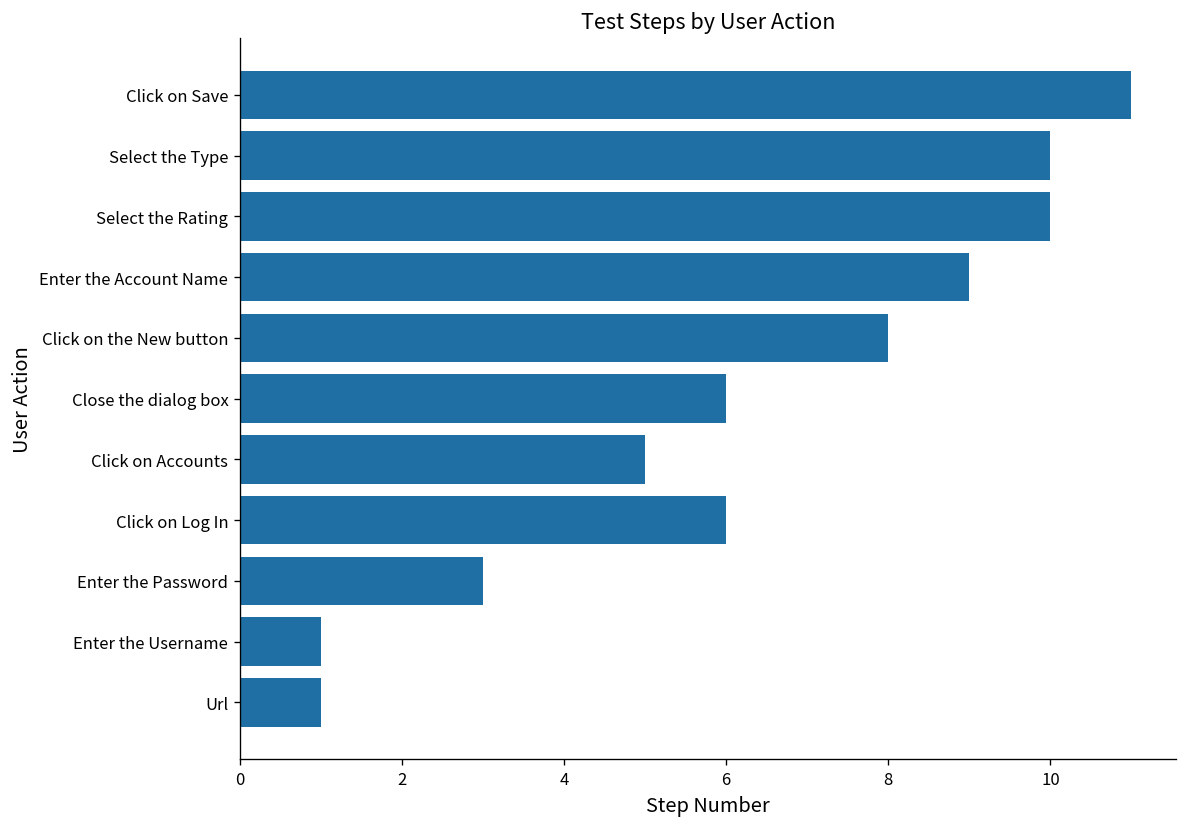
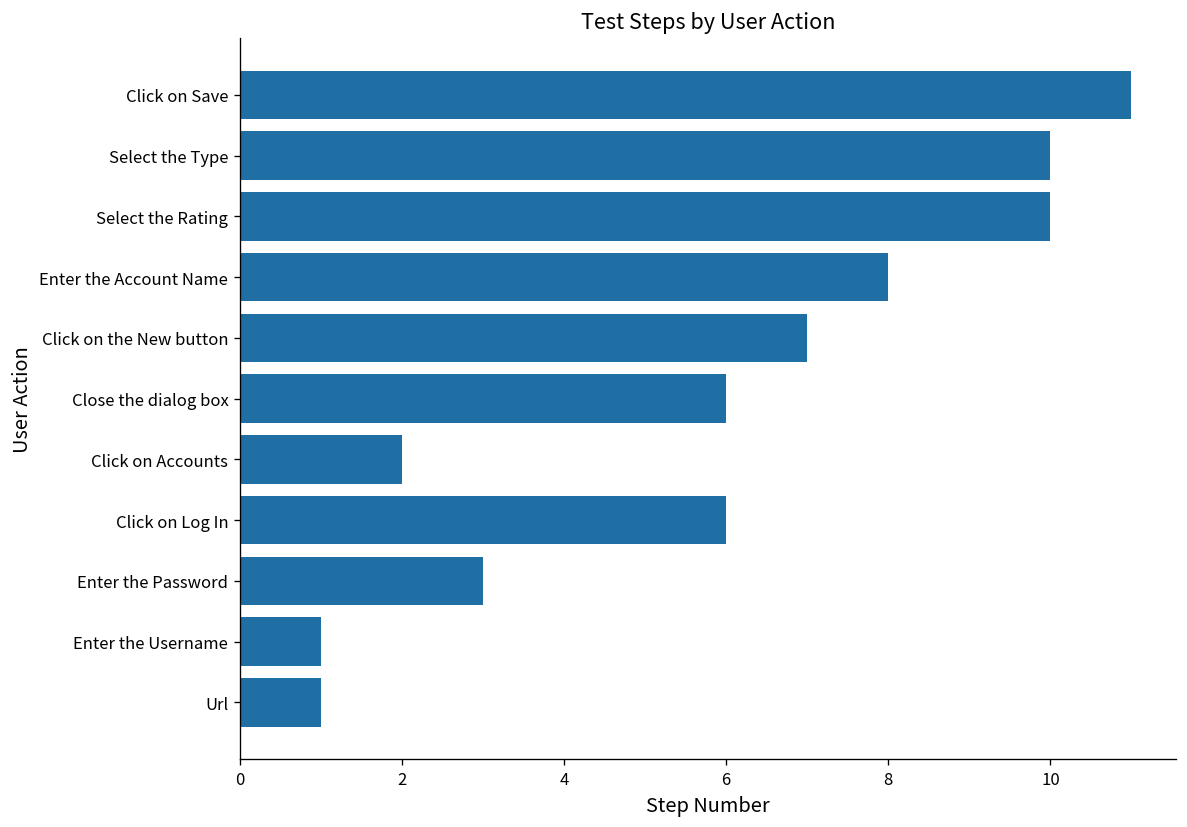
Enter the Account Name: 9 -> 8
Click on the New button: 8 -> 7
Click on Accounts: 5 -> 2
